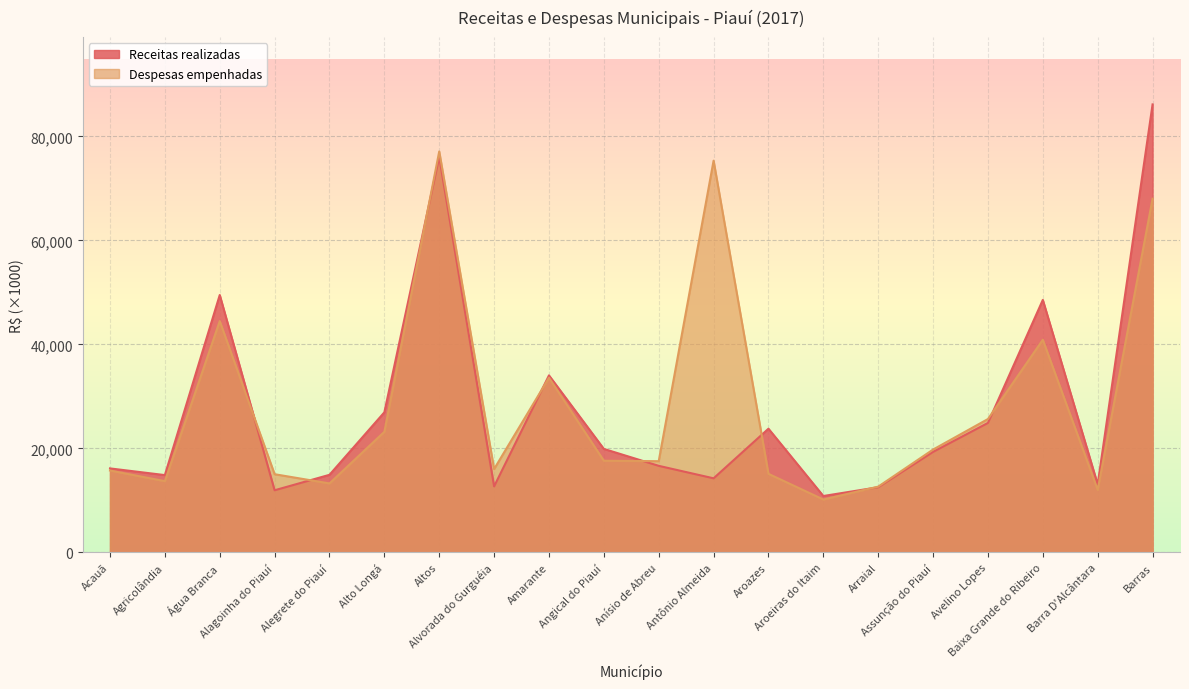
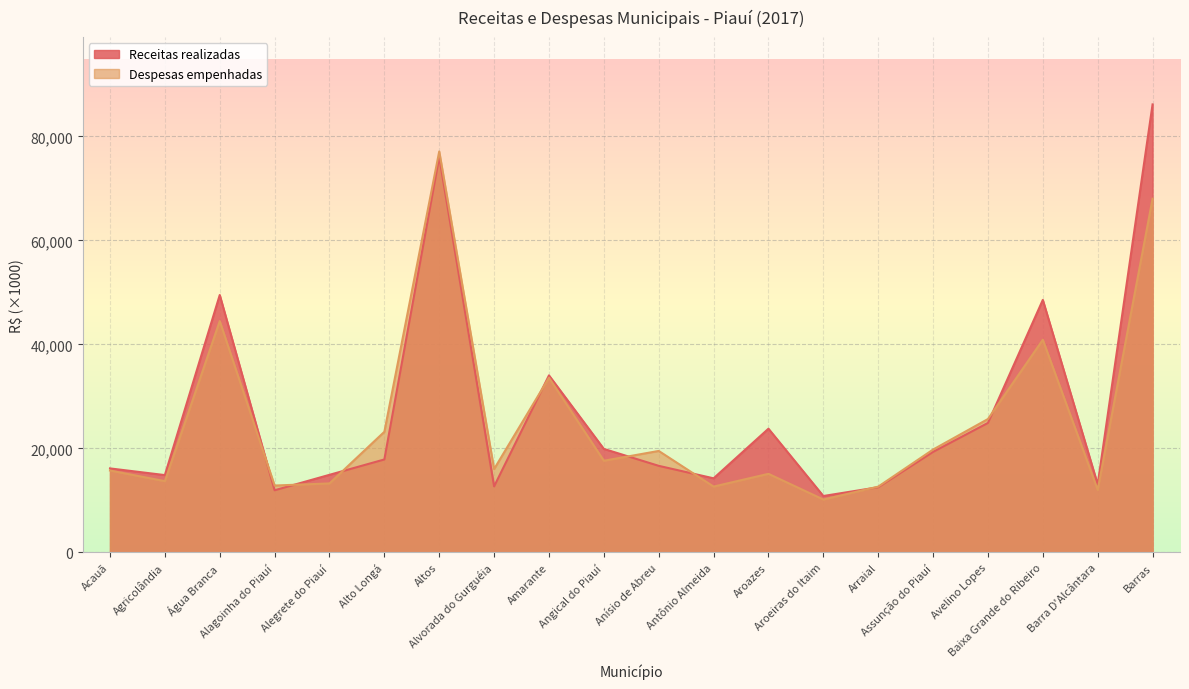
Despesas empenhadas, Alagoinha do Piauí: 15,000 -> 13,000
Receitas realizadas, Alto Longá: 27,000 -> 18,000
Despesas empenhadas, Anísio de Abreu: 18,000 -> 20,000
Despesas empenhadas, Antônio Almeida: 75,000 -> 13,000
